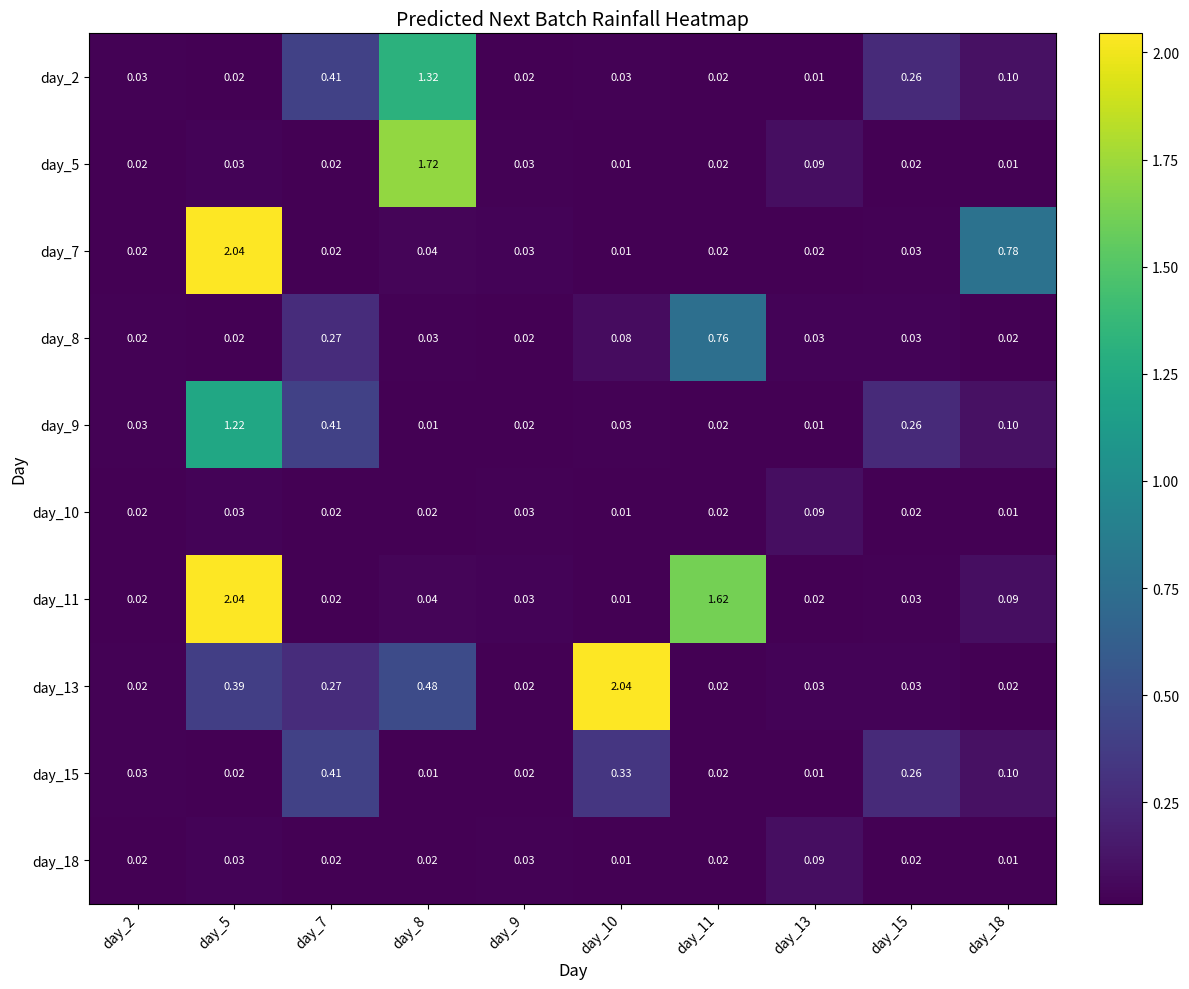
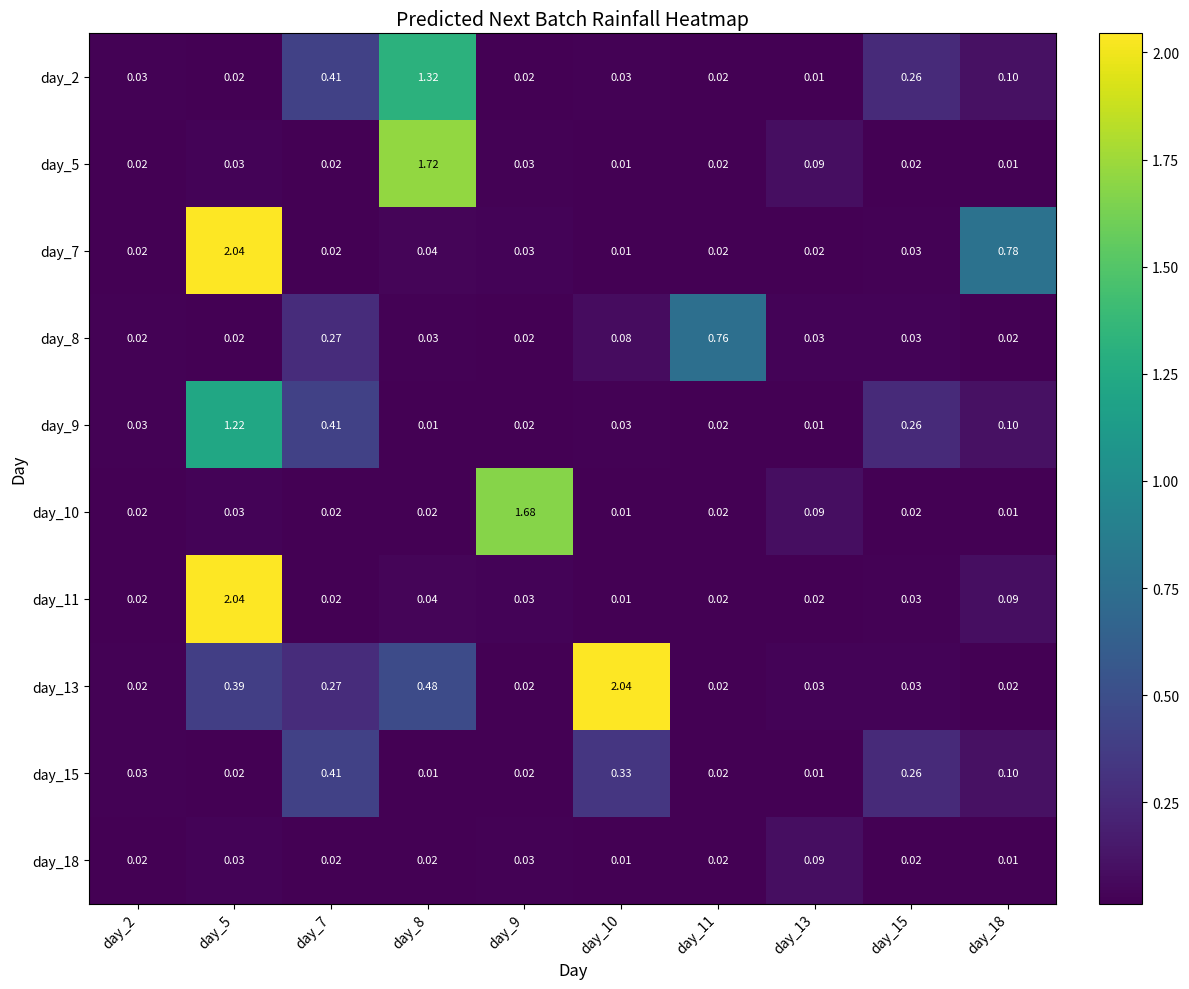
day_10, day_9: 0.03 -> 1.68
day_11, day_11: 1.62 -> 0.02
